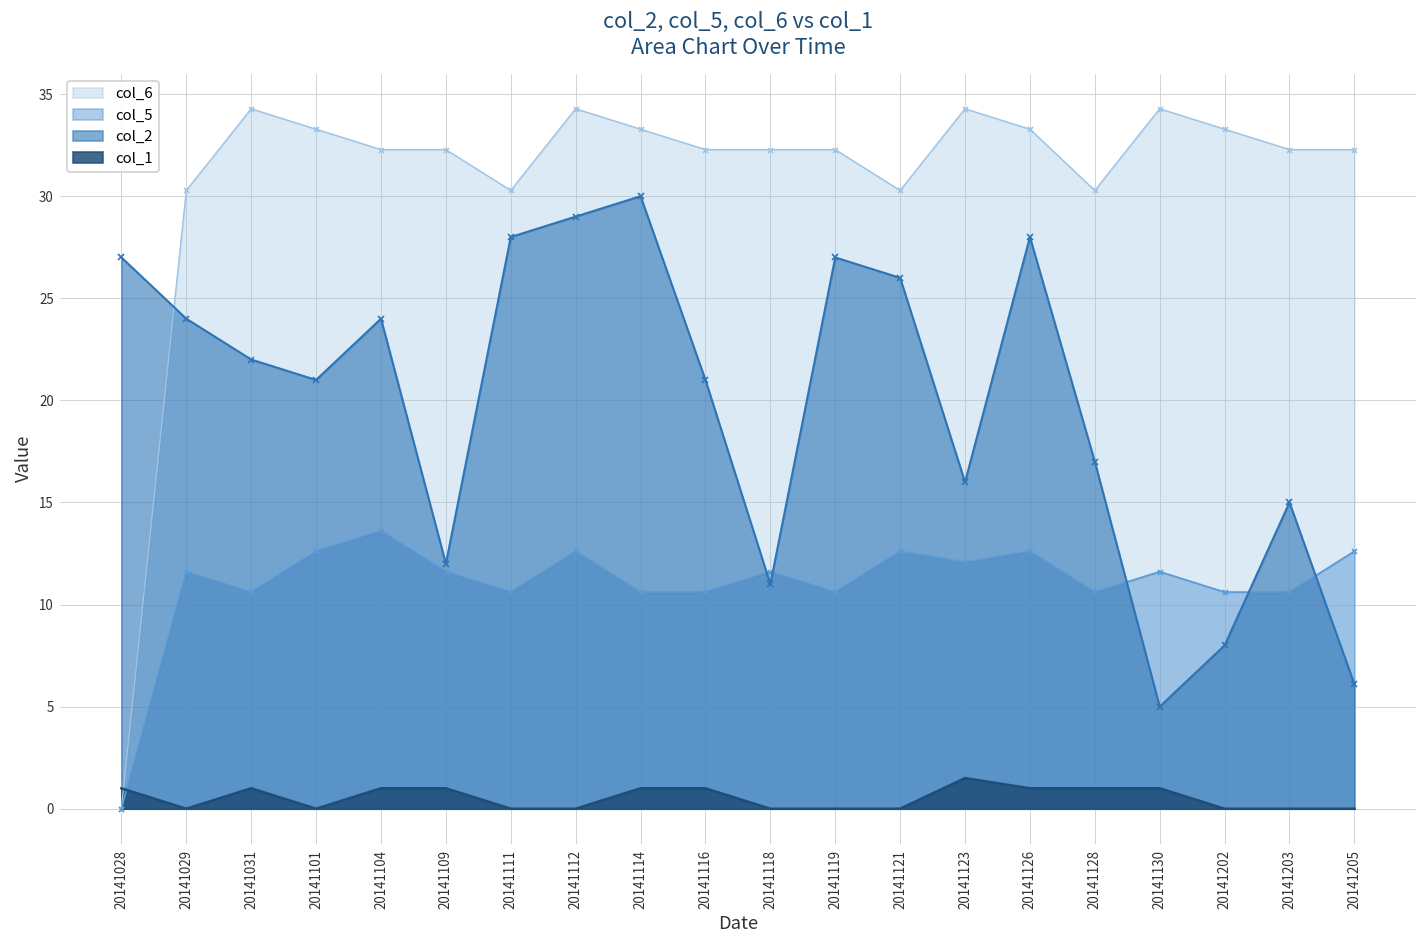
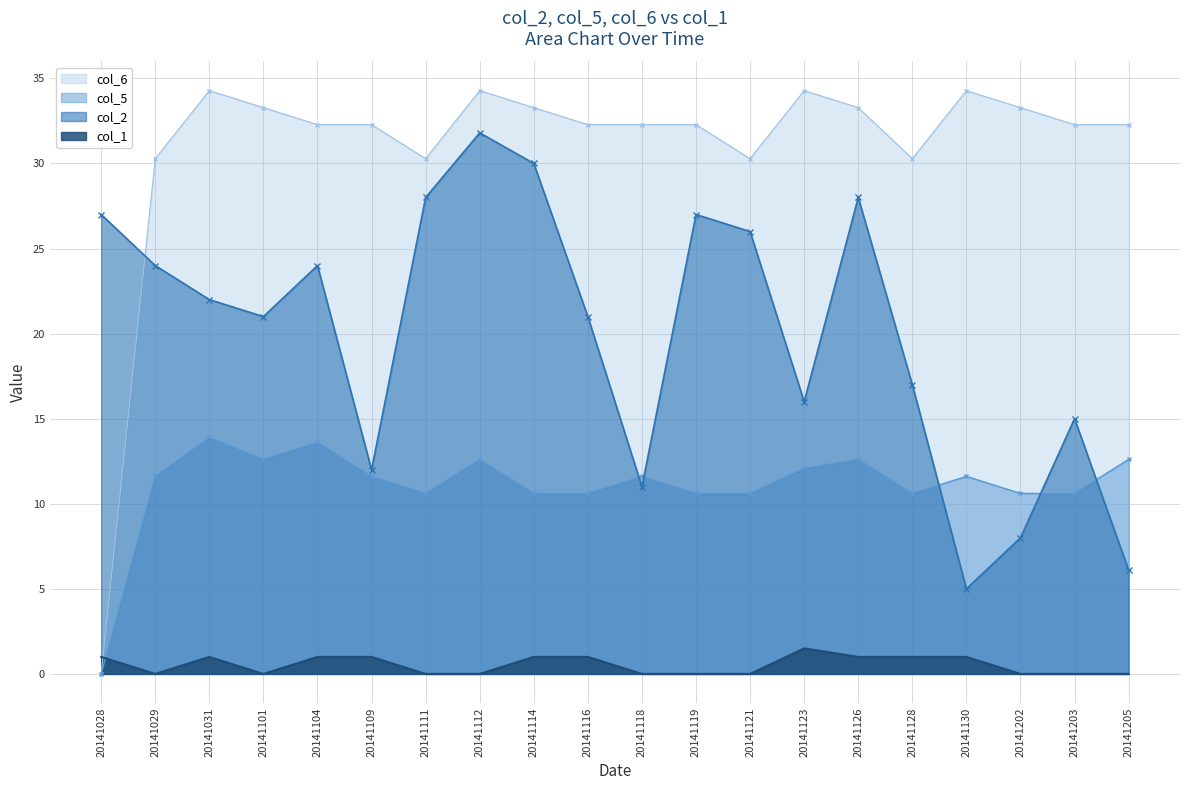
col_5, 20141031: 10.6 -> 13.9
col_2, 20141112: 29.0 -> 31.8
col_5, 20141121: 12.6 -> 10.6
